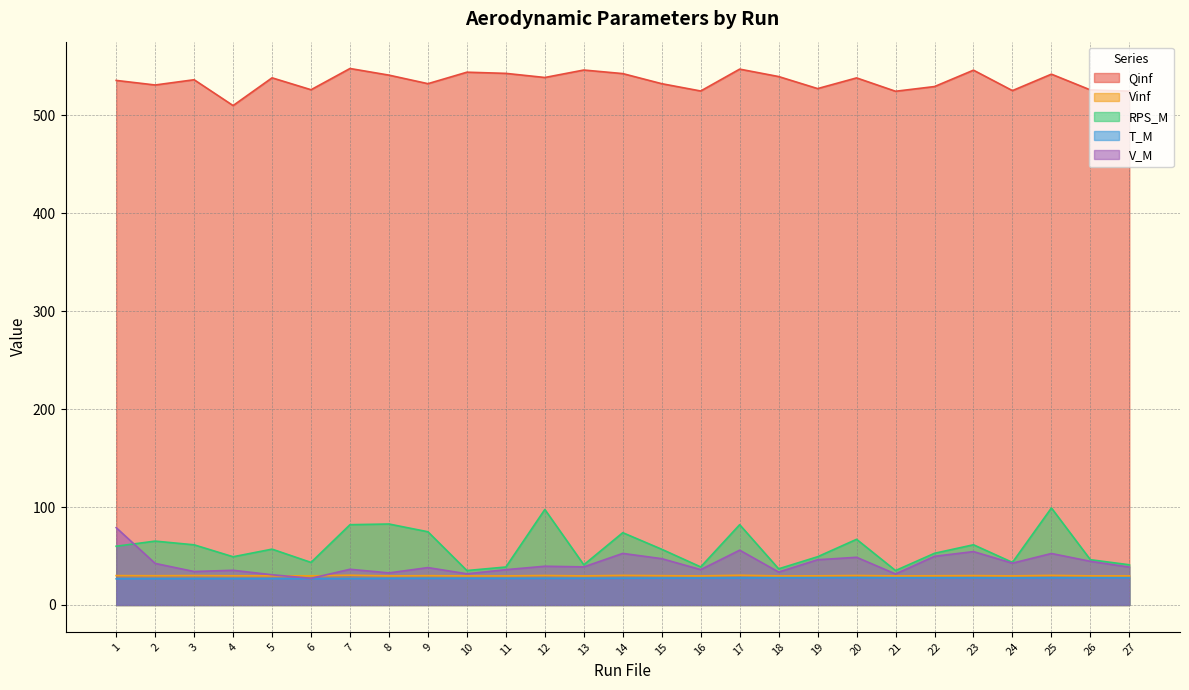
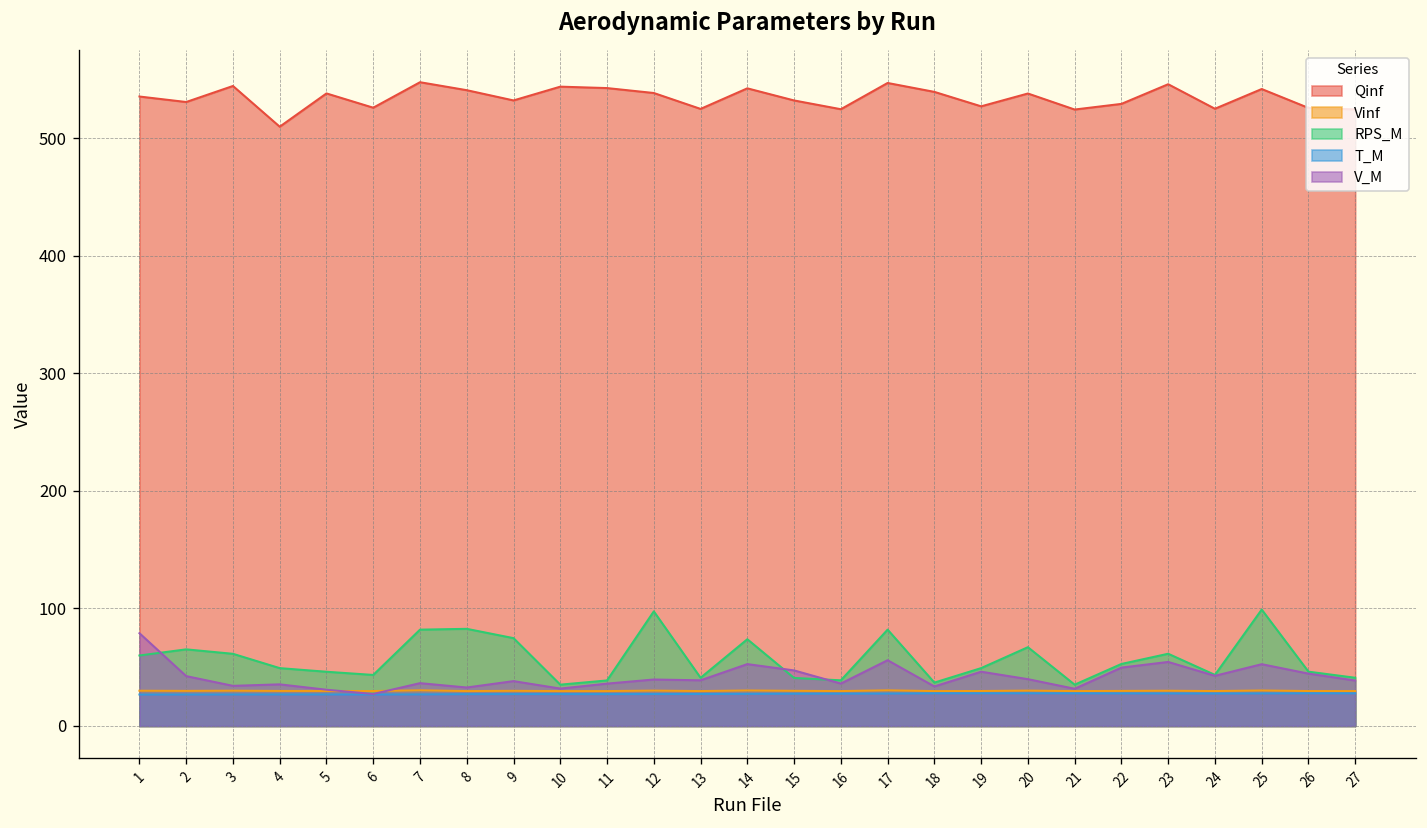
Qinf, 3: 536 -> 545
RPS_M, 5: 60 -> 50
Qinf, 13: 550 -> 530
RPS_M, 15: 60 -> 40
V_M, 20: 50 -> 40
